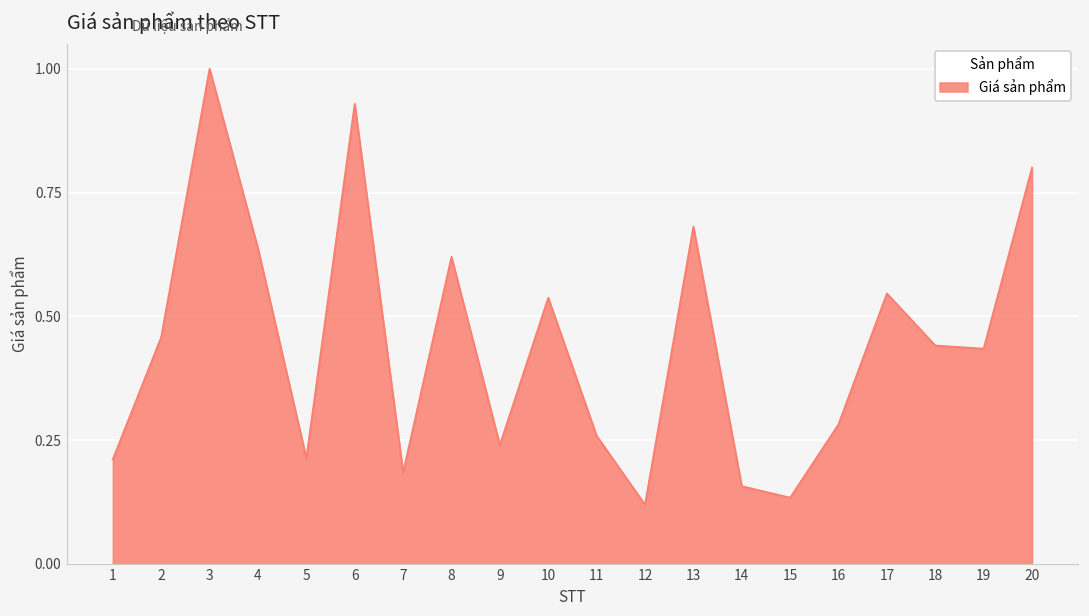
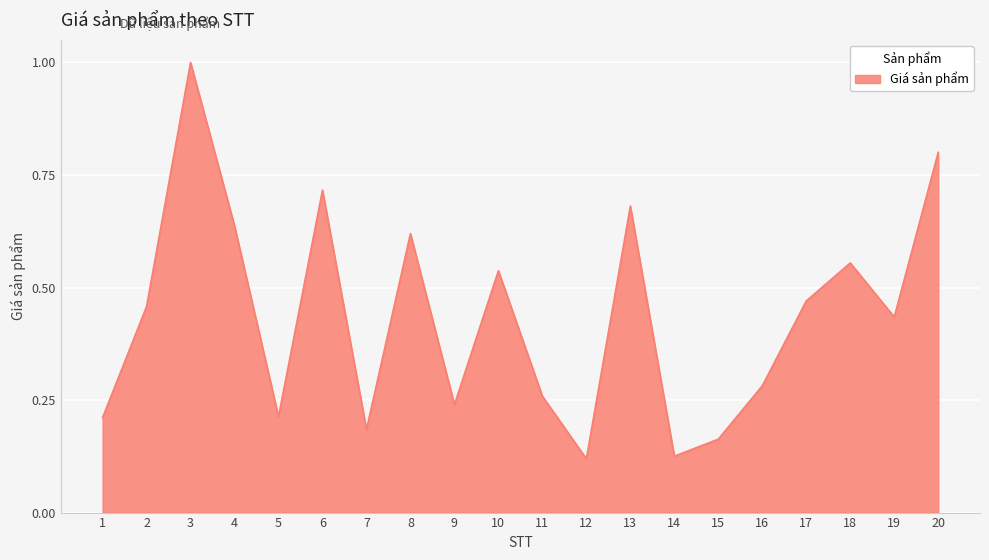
6: 0.93 -> 0.72
14: 0.16 -> 0.13
15: 0.13 -> 0.16
17: 0.55 -> 0.47
18: 0.44 -> 0.55
